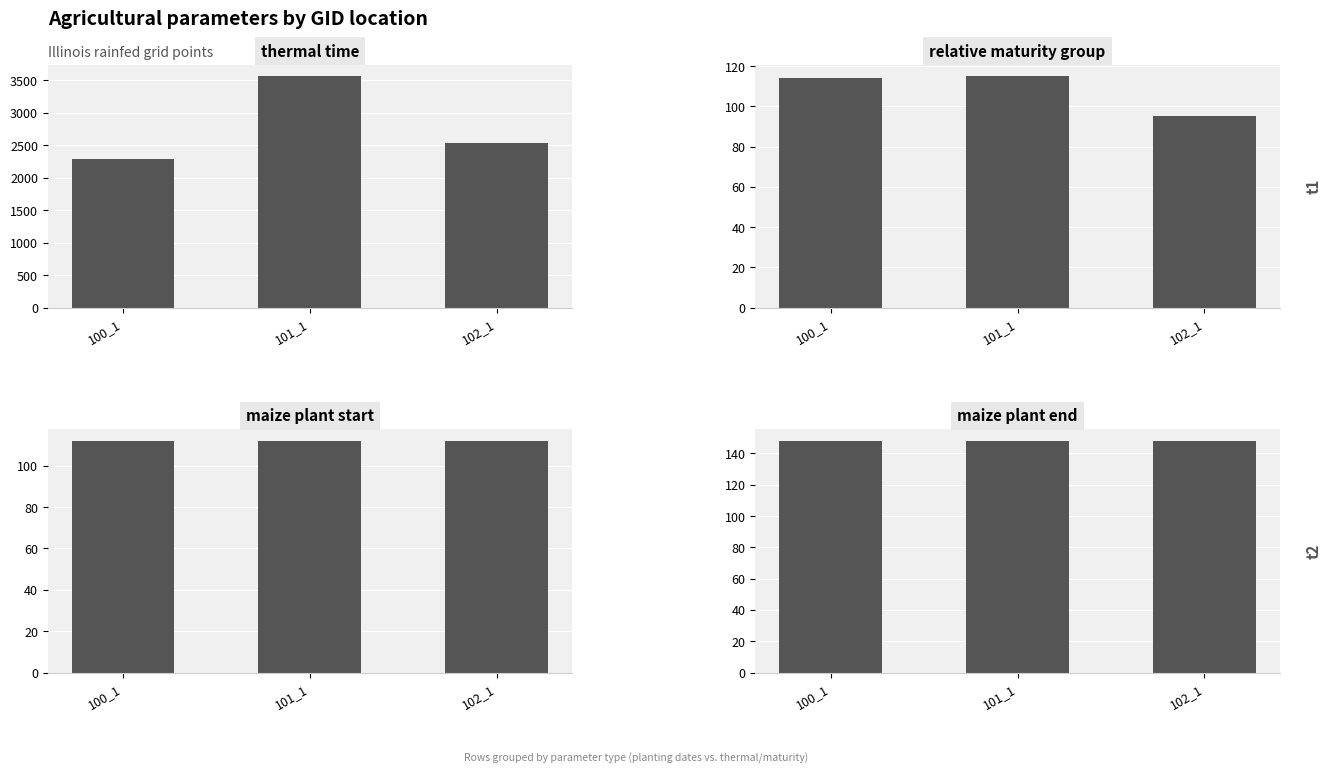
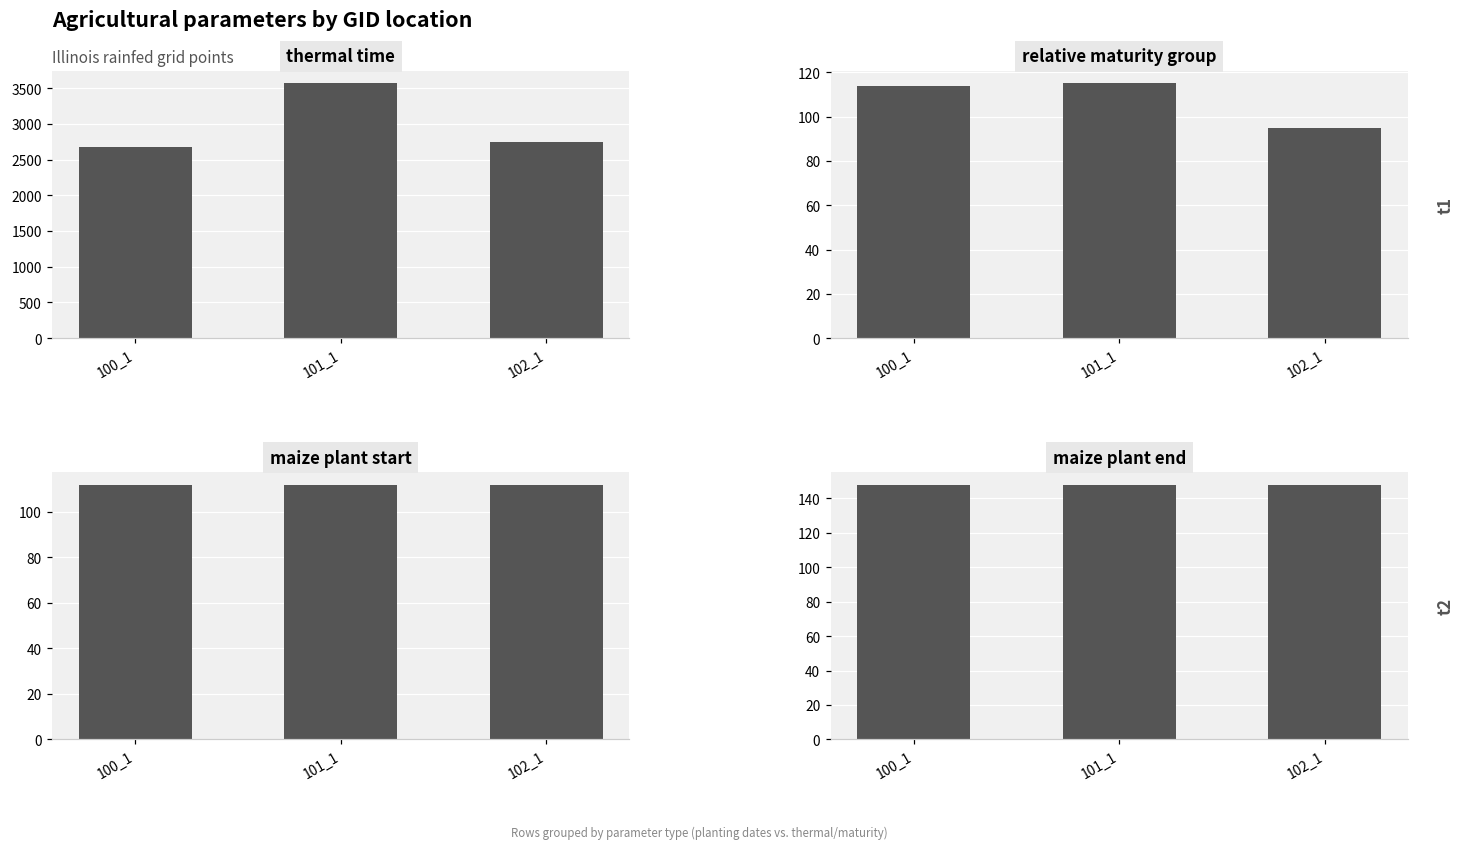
thermal time, 100_1: 2300 -> 2700
thermal time, 102_1: 2500 -> 2800
